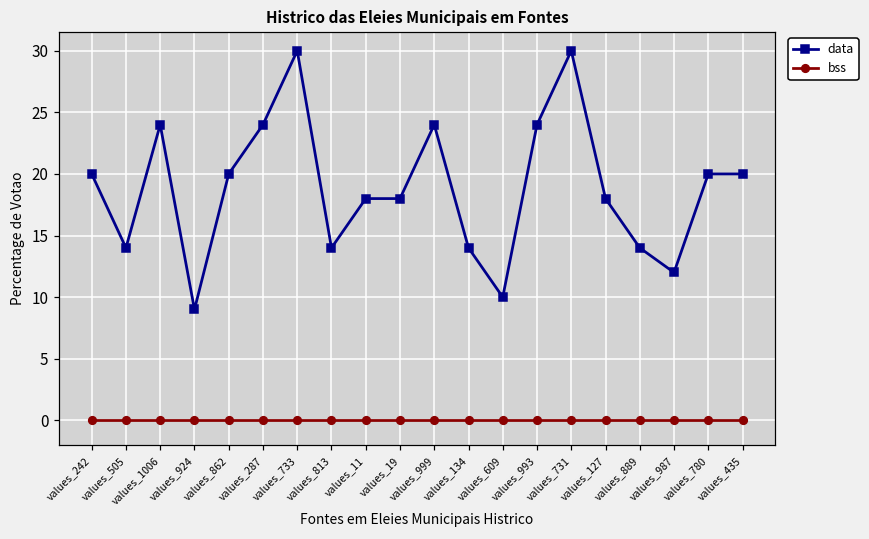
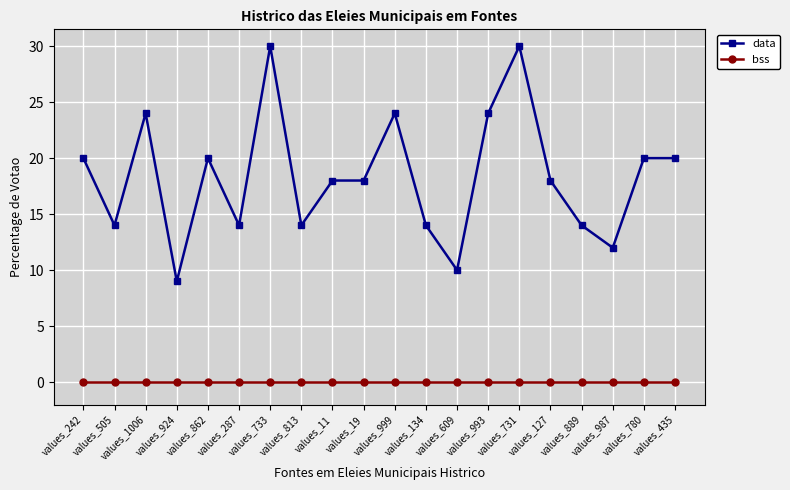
data, values_287: 24 -> 14
